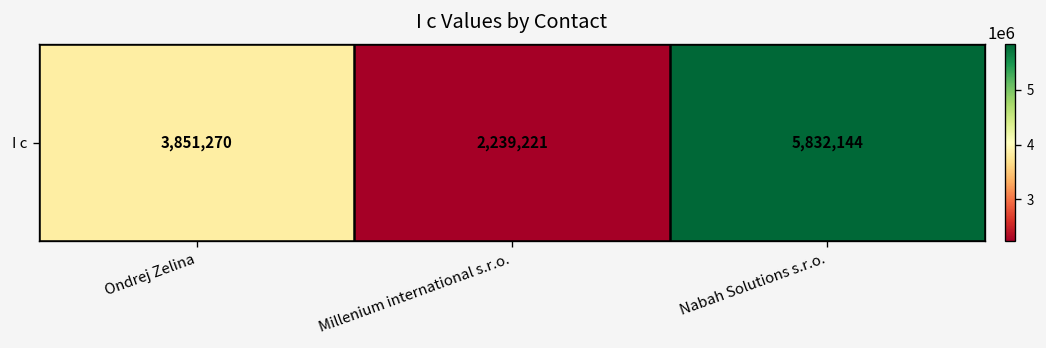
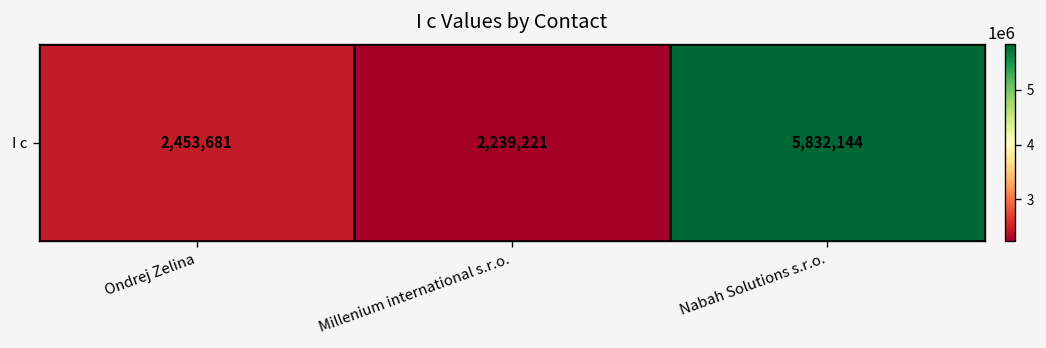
I c, Ondrej Zelina: 3,851,270 -> 2,453,681
